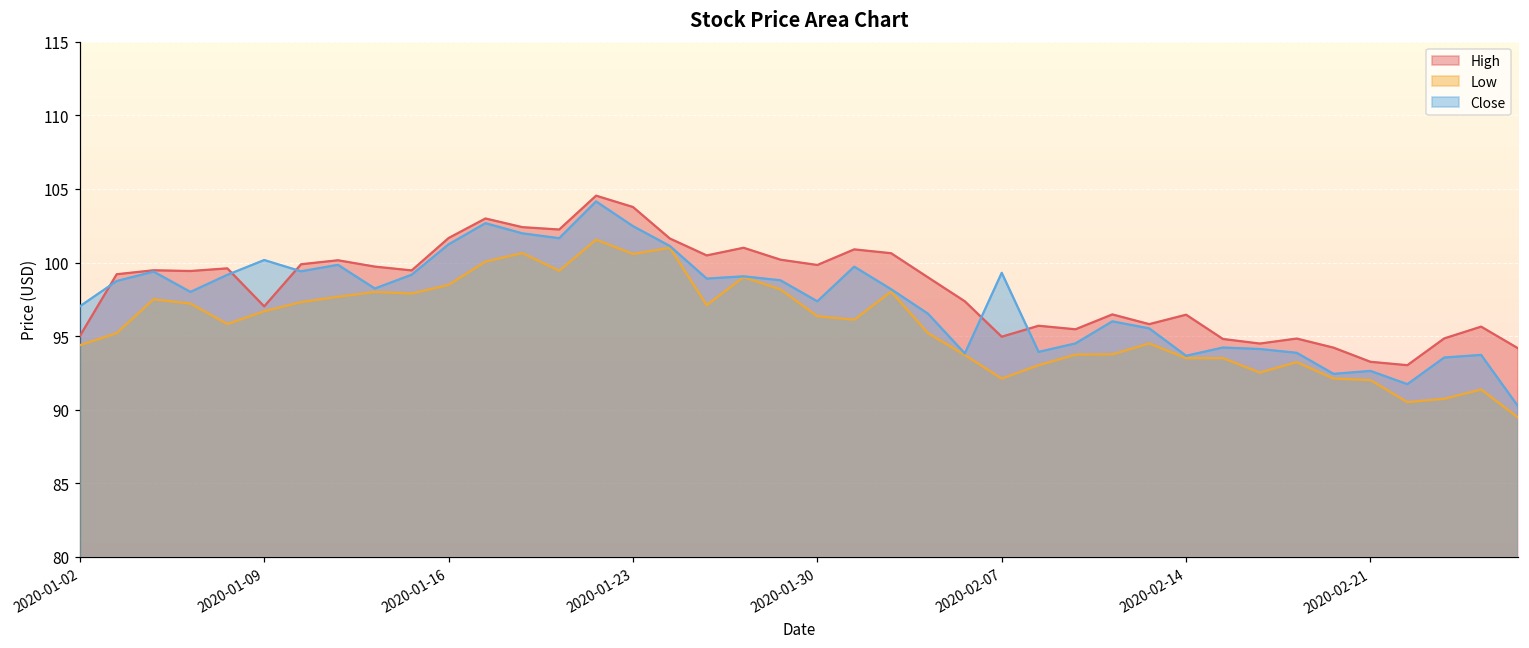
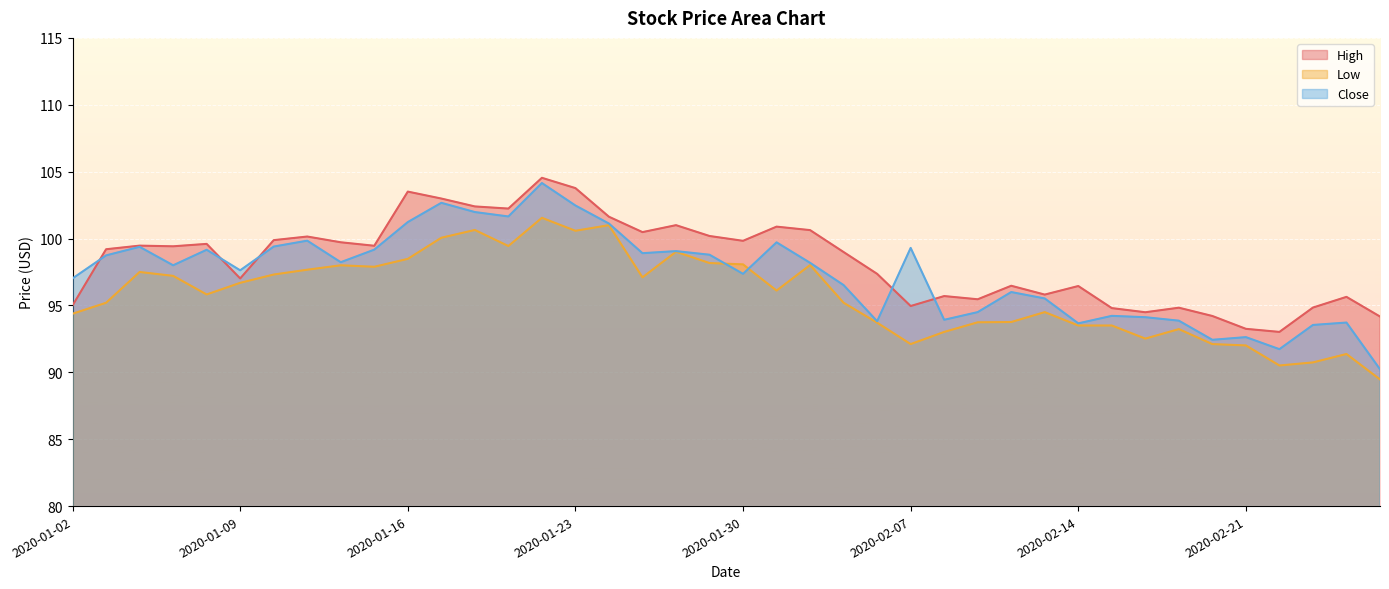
Close, 2020-01-09: 100.2 -> 97.6
High, 2020-01-16: 101.7 -> 103.5
Low, 2020-01-30: 96.3 -> 98.1
